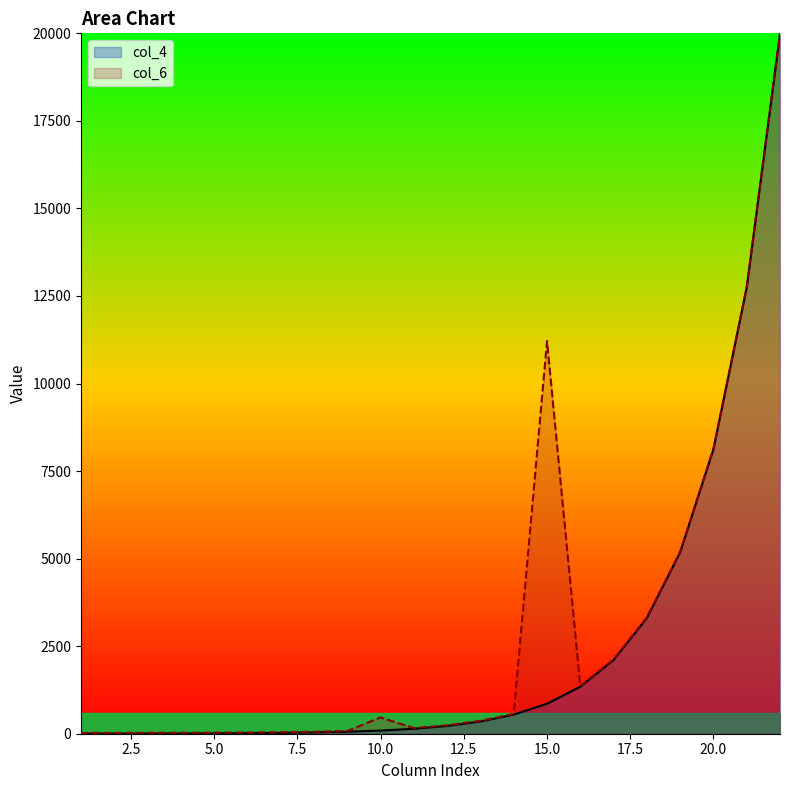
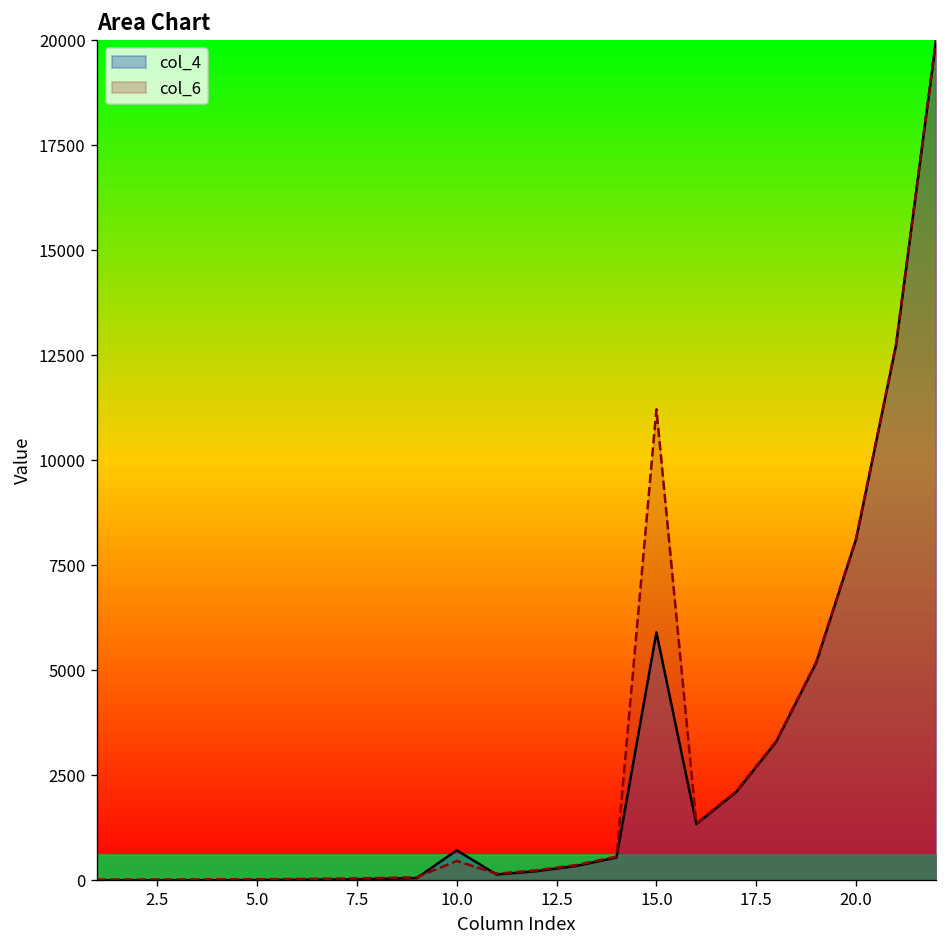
col_4, 10.0: 100 -> 700
col_4, 15.0: 900 -> 5900
